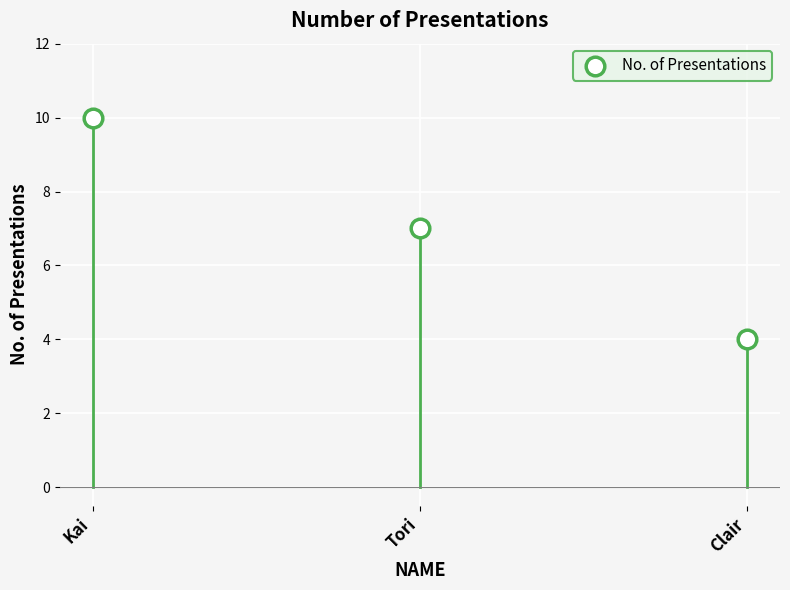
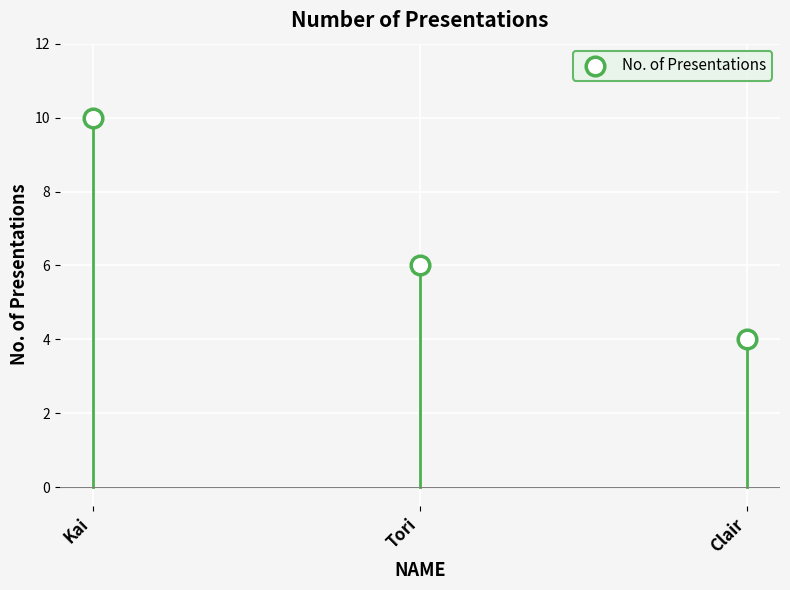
No. of Presentations, Tori: 7 -> 6
